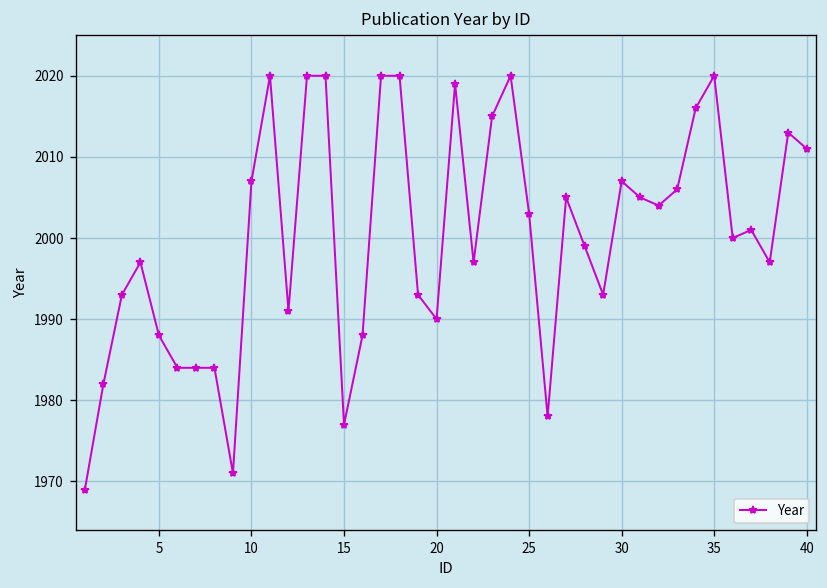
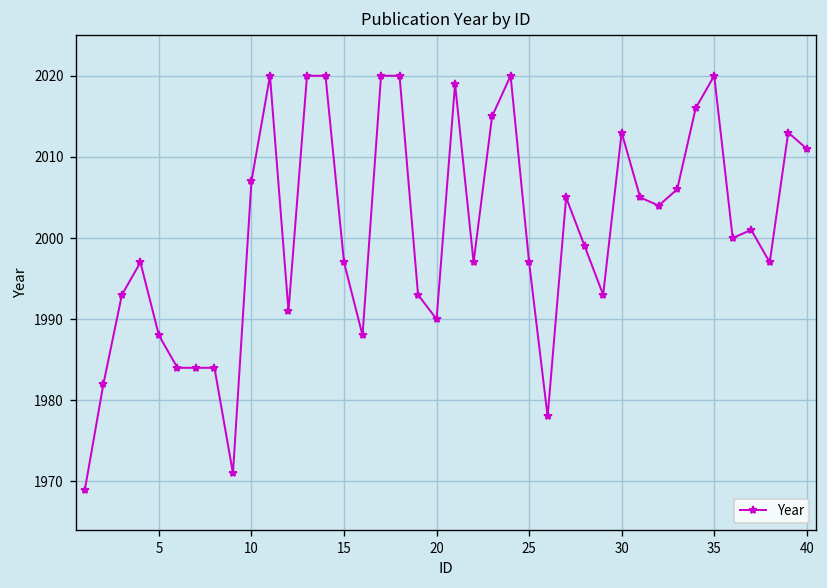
15: 1977 -> 1997
25: 2003 -> 1997
30: 2007 -> 2013
